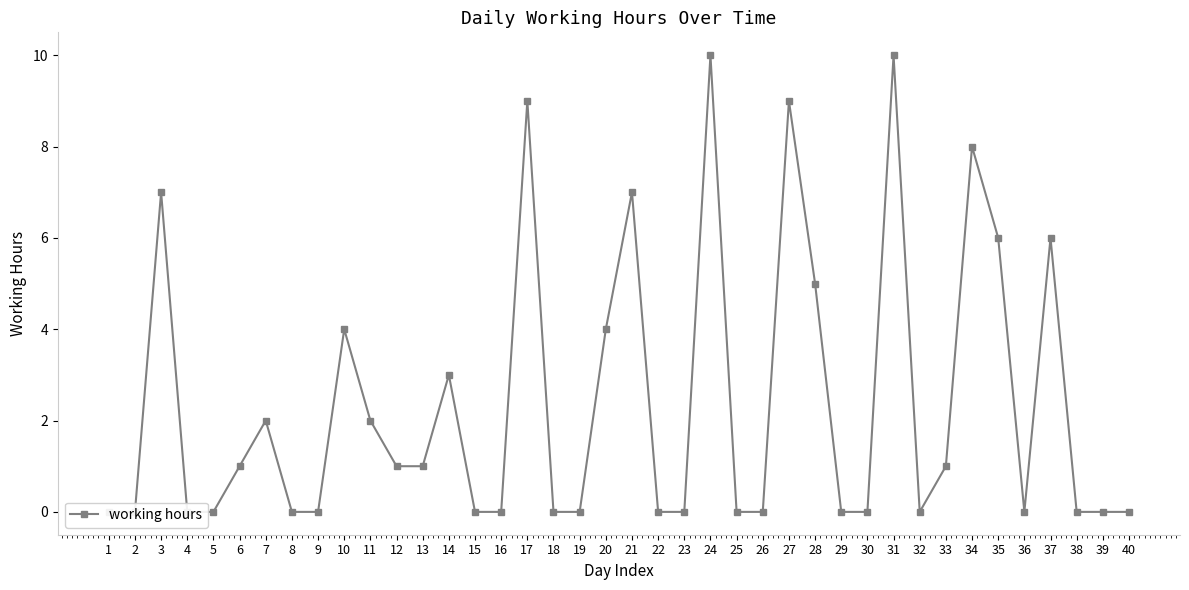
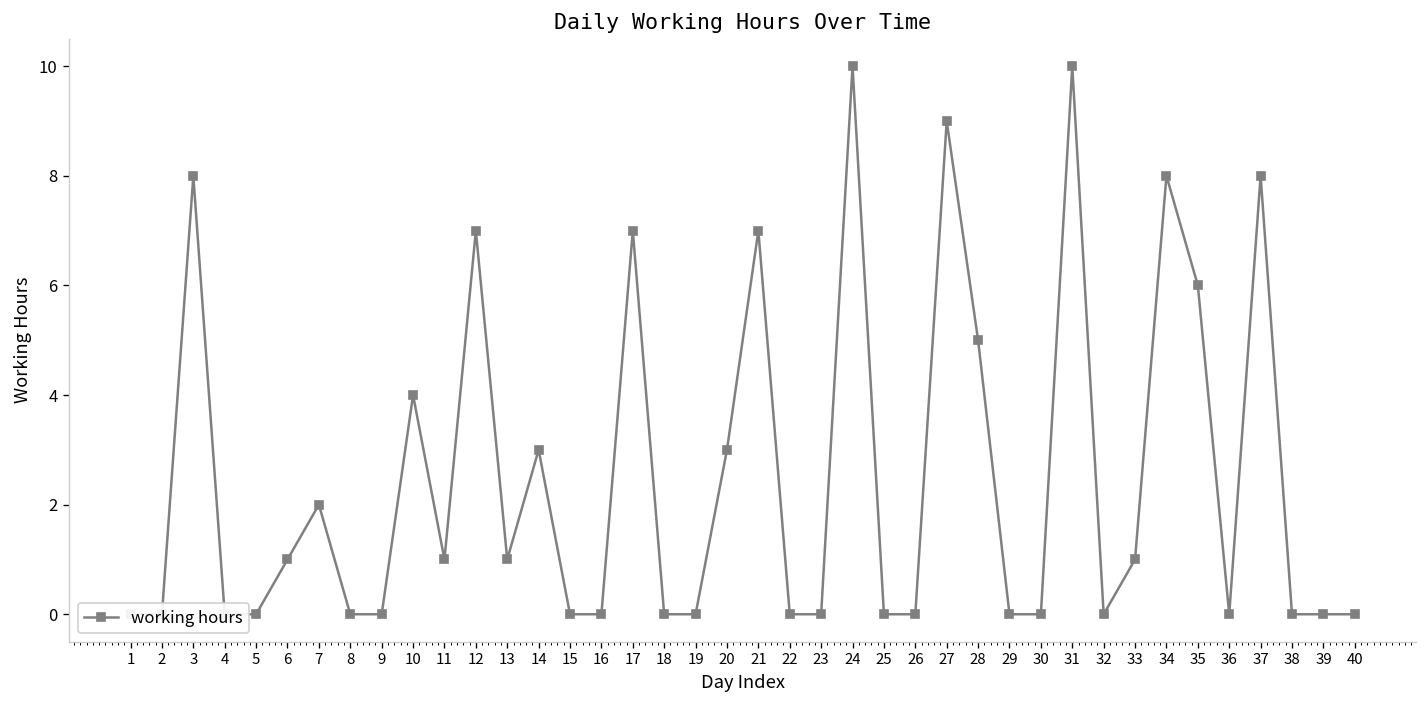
3: 7 -> 8
11: 2 -> 1
12: 1 -> 7
17: 9 -> 7
20: 4 -> 3
37: 6 -> 8
